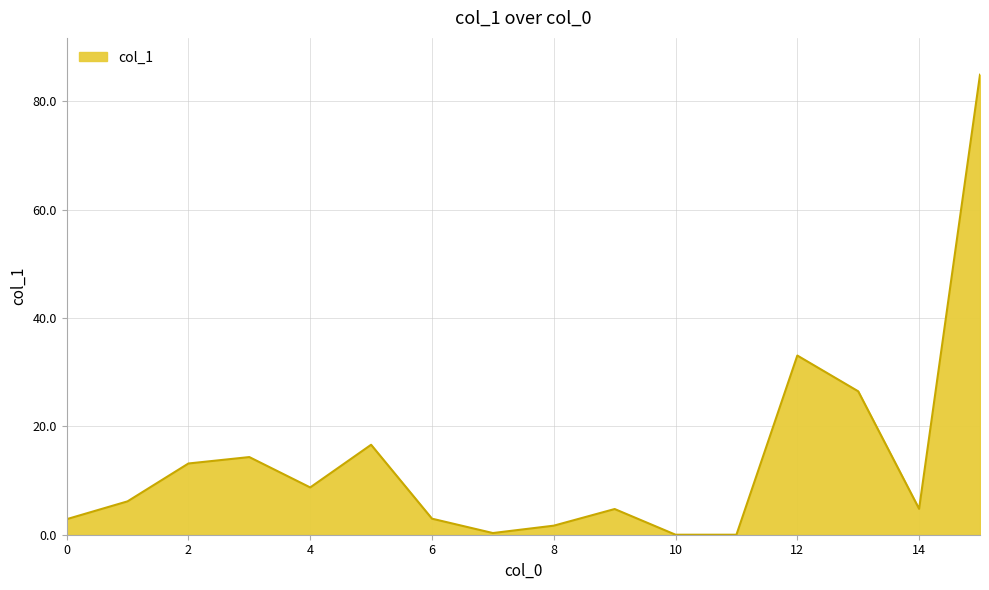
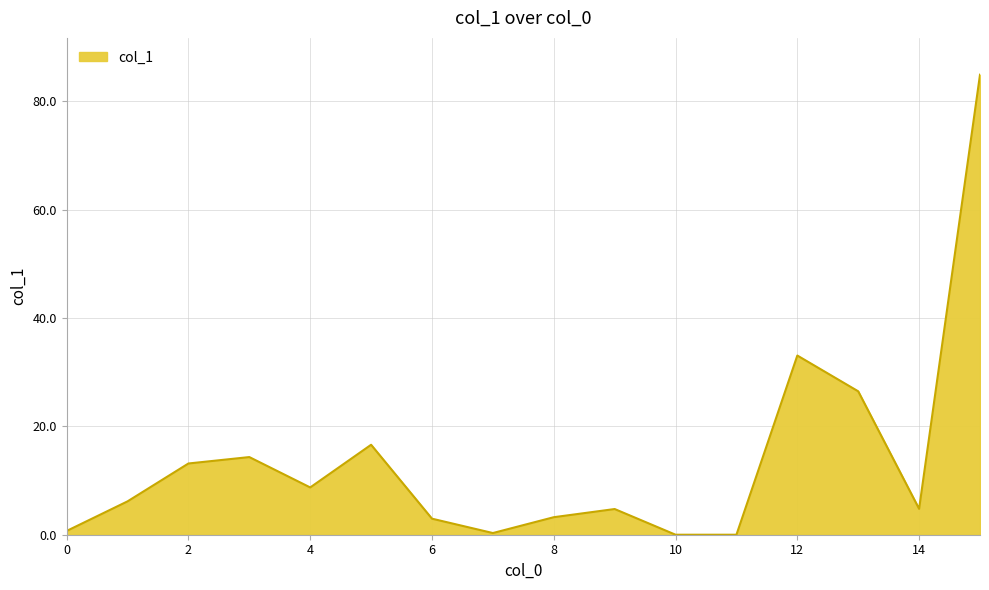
0: 3 -> 1
8: 2 -> 3
